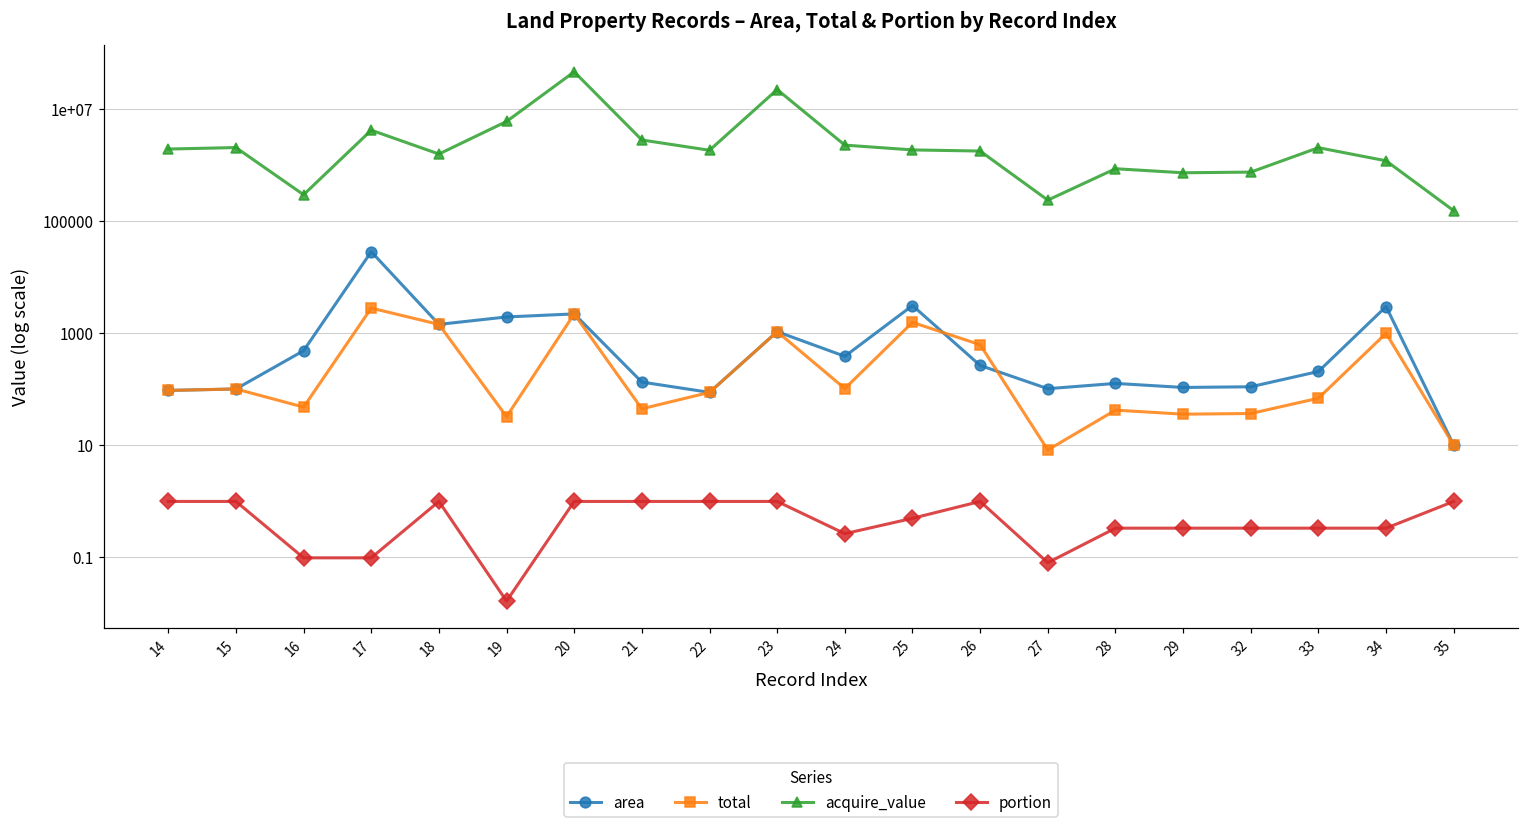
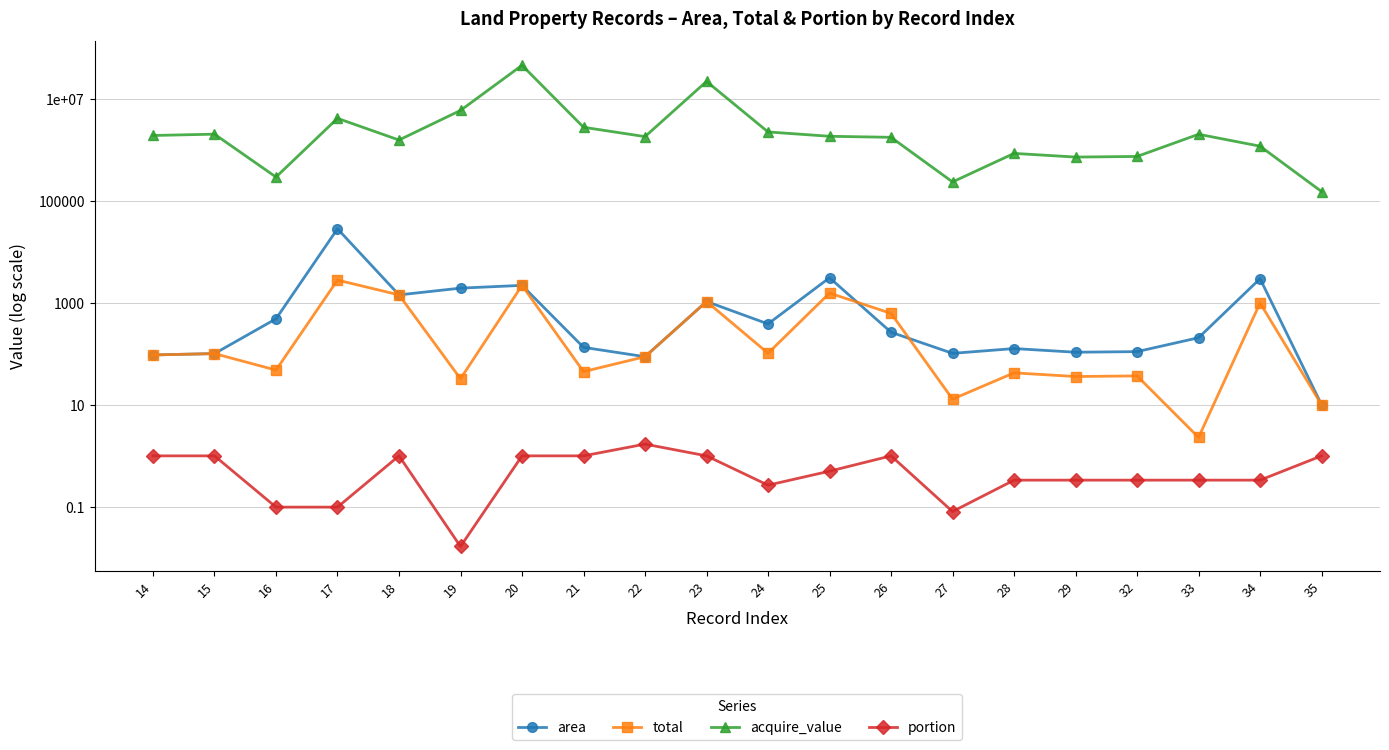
portion, 22: 1.0 -> 1.7
total, 27: 8 -> 13
total, 33: 70 -> 2
